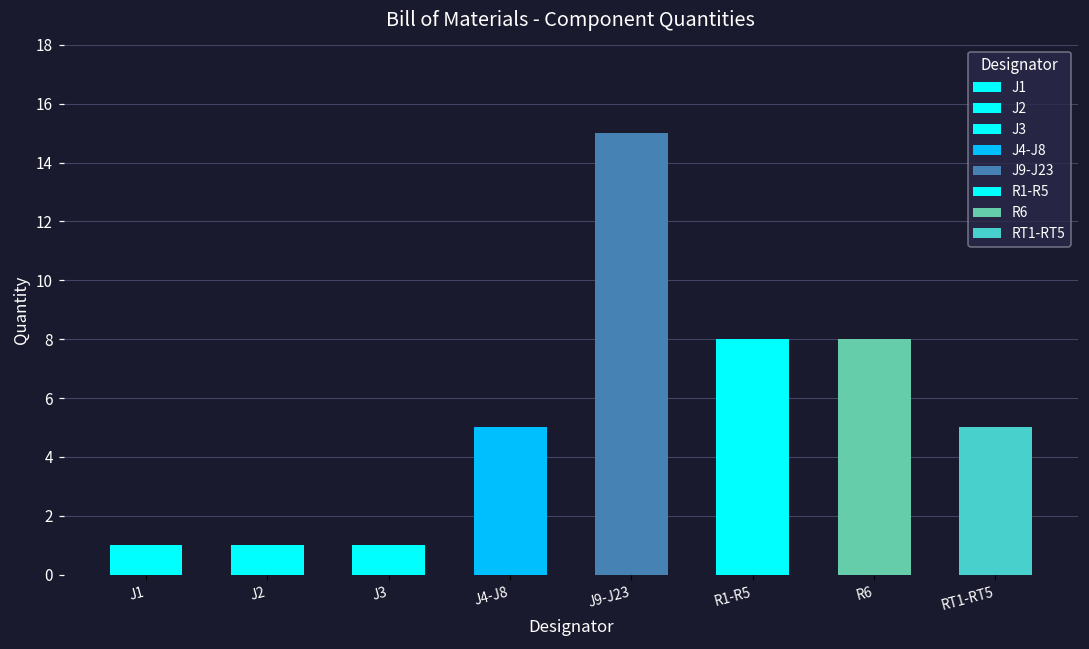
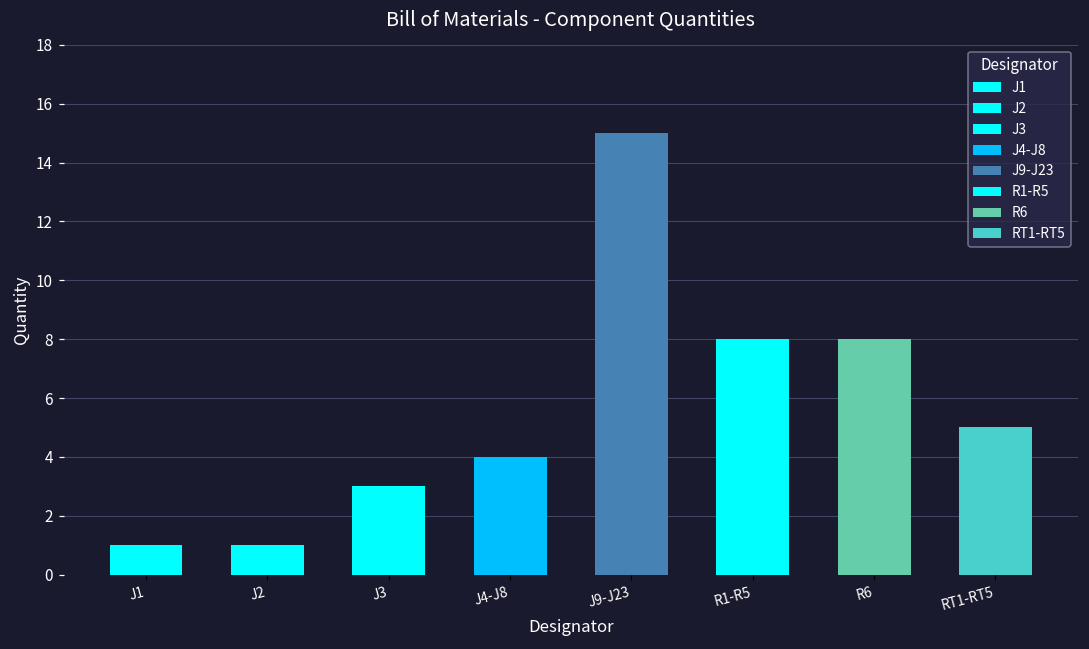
J3: 1 -> 3
J4-J8: 5 -> 4
